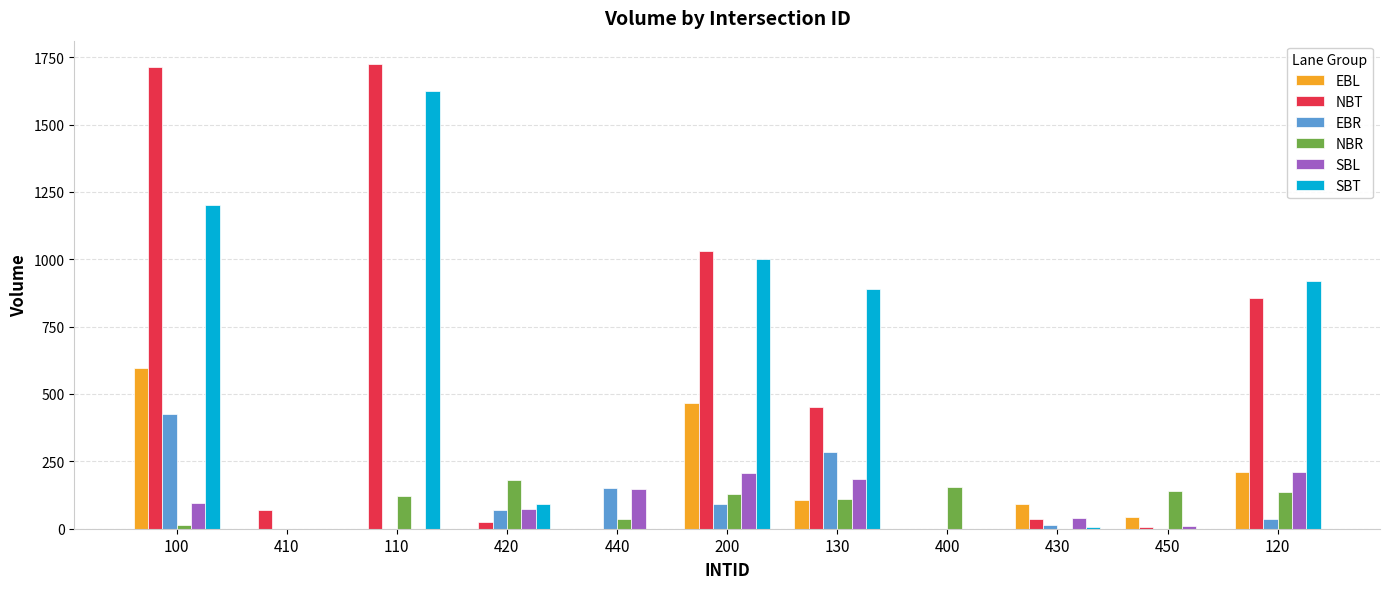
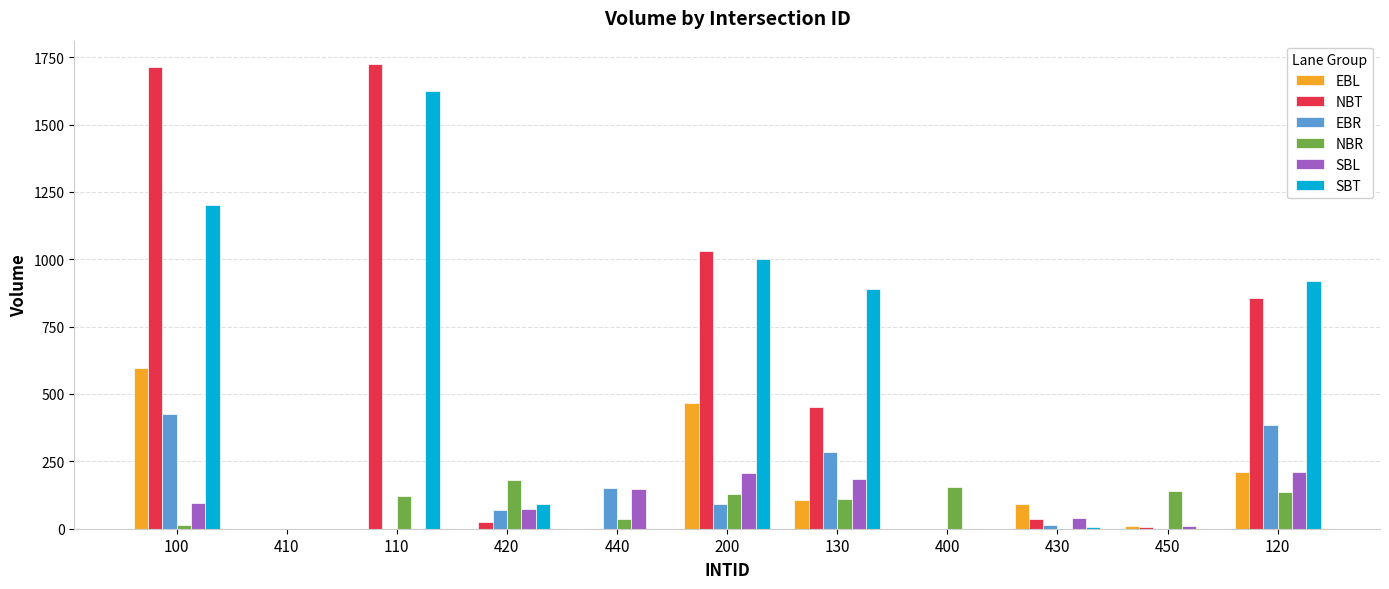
NBT, 410: 70 -> 0
EBL, 450: 40 -> 10
EBR, 120: 40 -> 390
